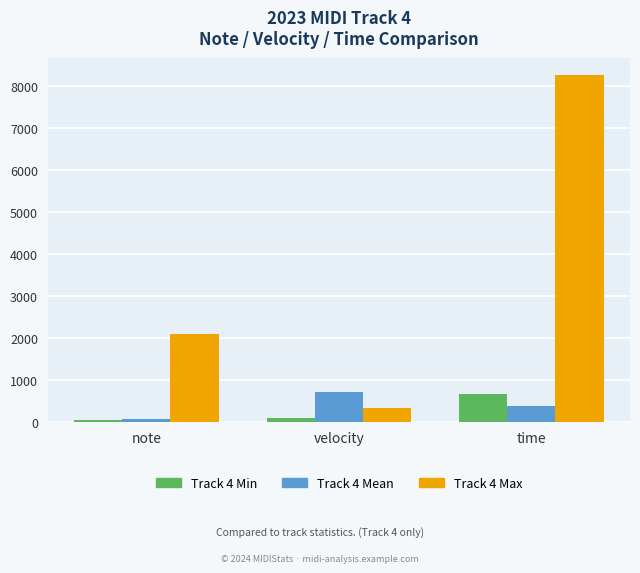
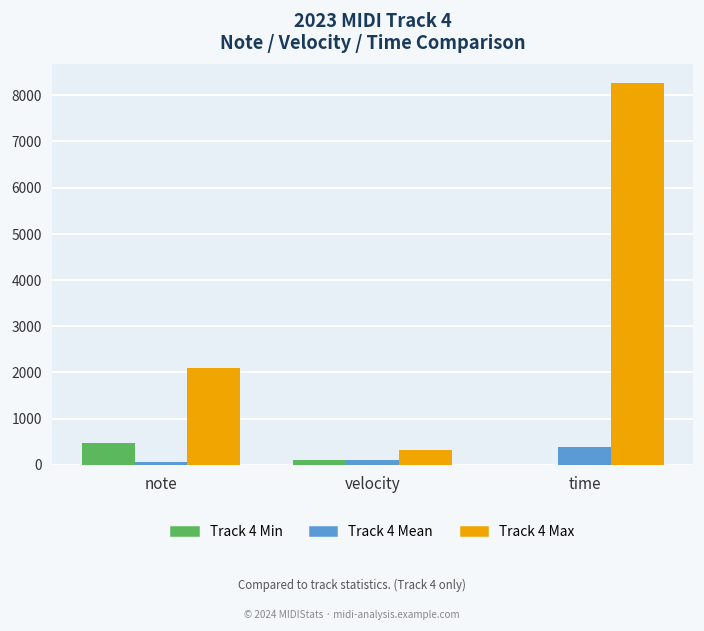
Track 4 Min, note: 100 -> 500
Track 4 Mean, velocity: 700 -> 100
Track 4 Min, time: 700 -> 0
